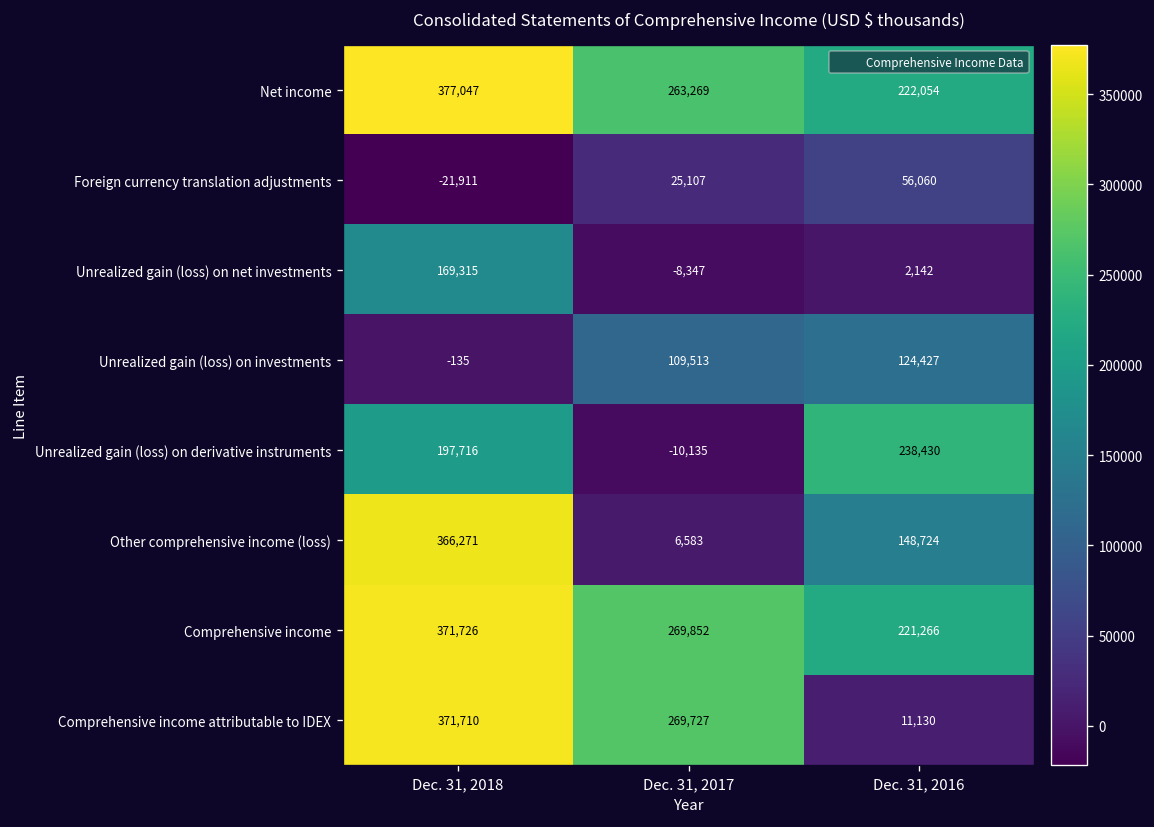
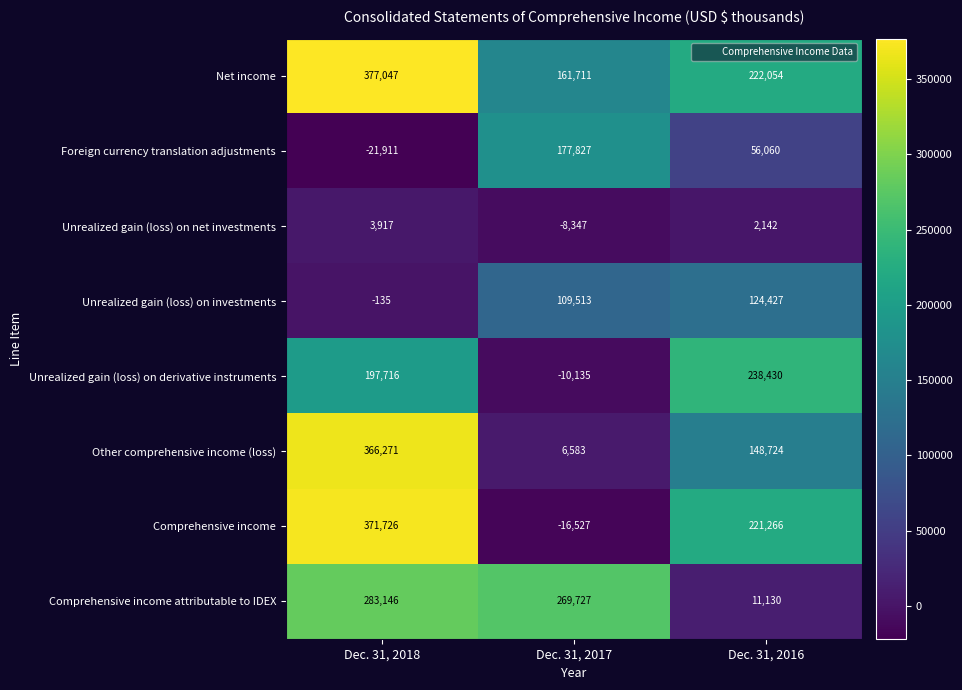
Net income, Dec. 31, 2017: 263,269 -> 161,711
Foreign currency translation adjustments, Dec. 31, 2017: 25,107 -> 177,827
Unrealized gain (loss) on net investments, Dec. 31, 2018: 169,315 -> 3,917
Comprehensive income, Dec. 31, 2017: 269,852 -> -16,527
Comprehensive income attributable to IDEX, Dec. 31, 2018: 371,710 -> 283,146
